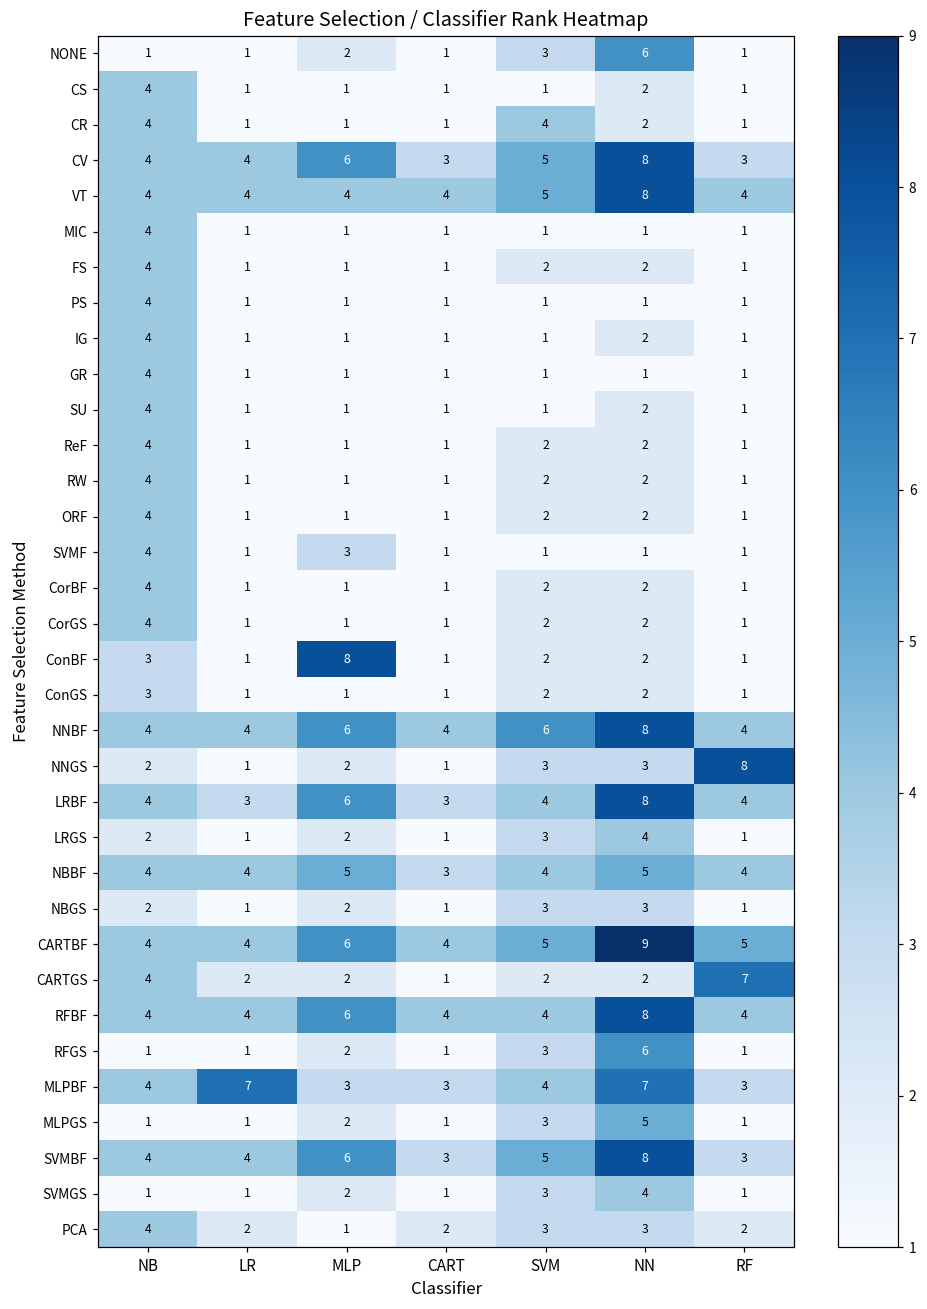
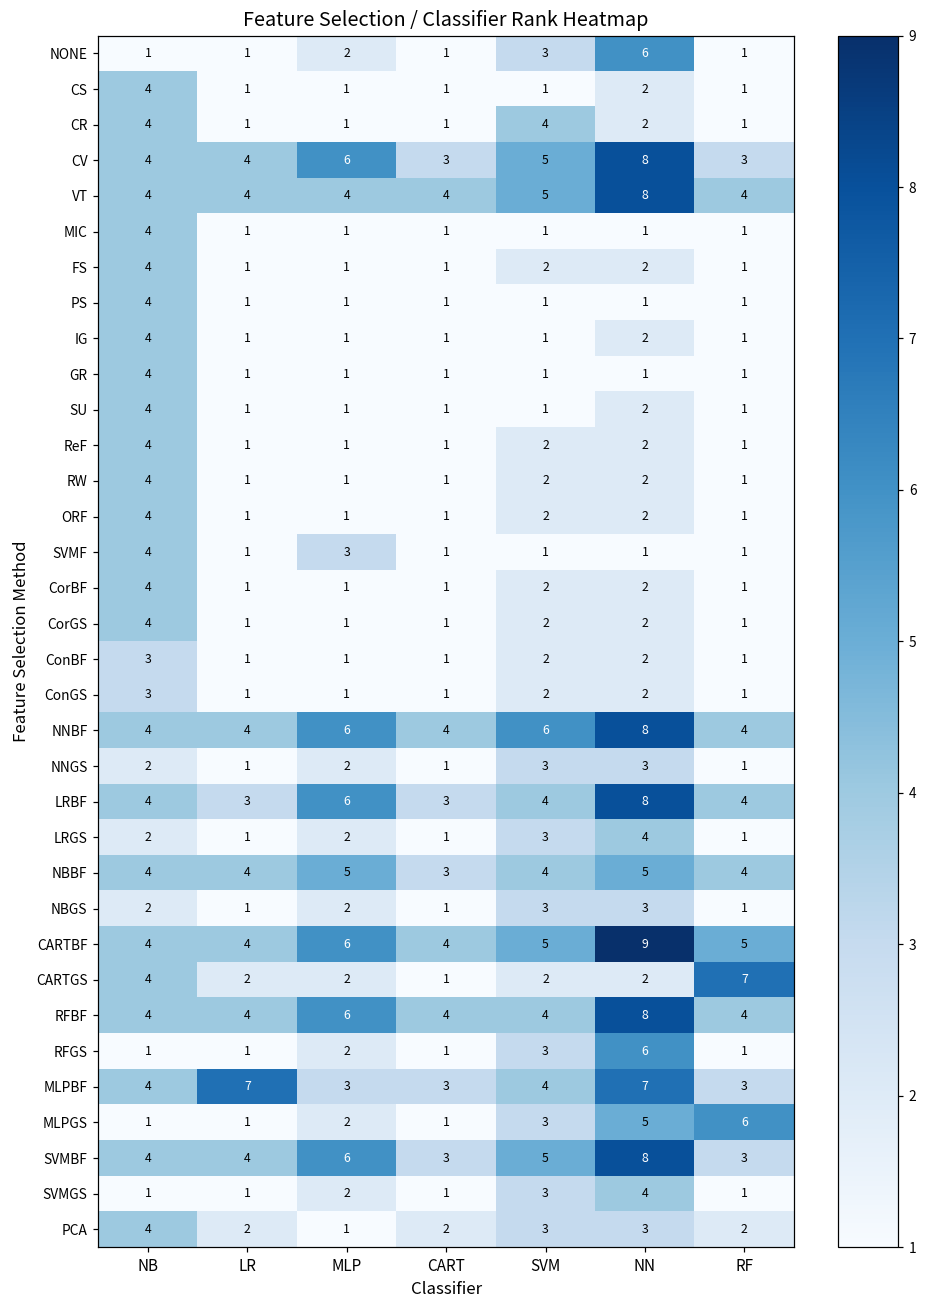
ConBF, MLP: 8 -> 1
NNGS, RF: 8 -> 1
MLPGS, RF: 1 -> 6
